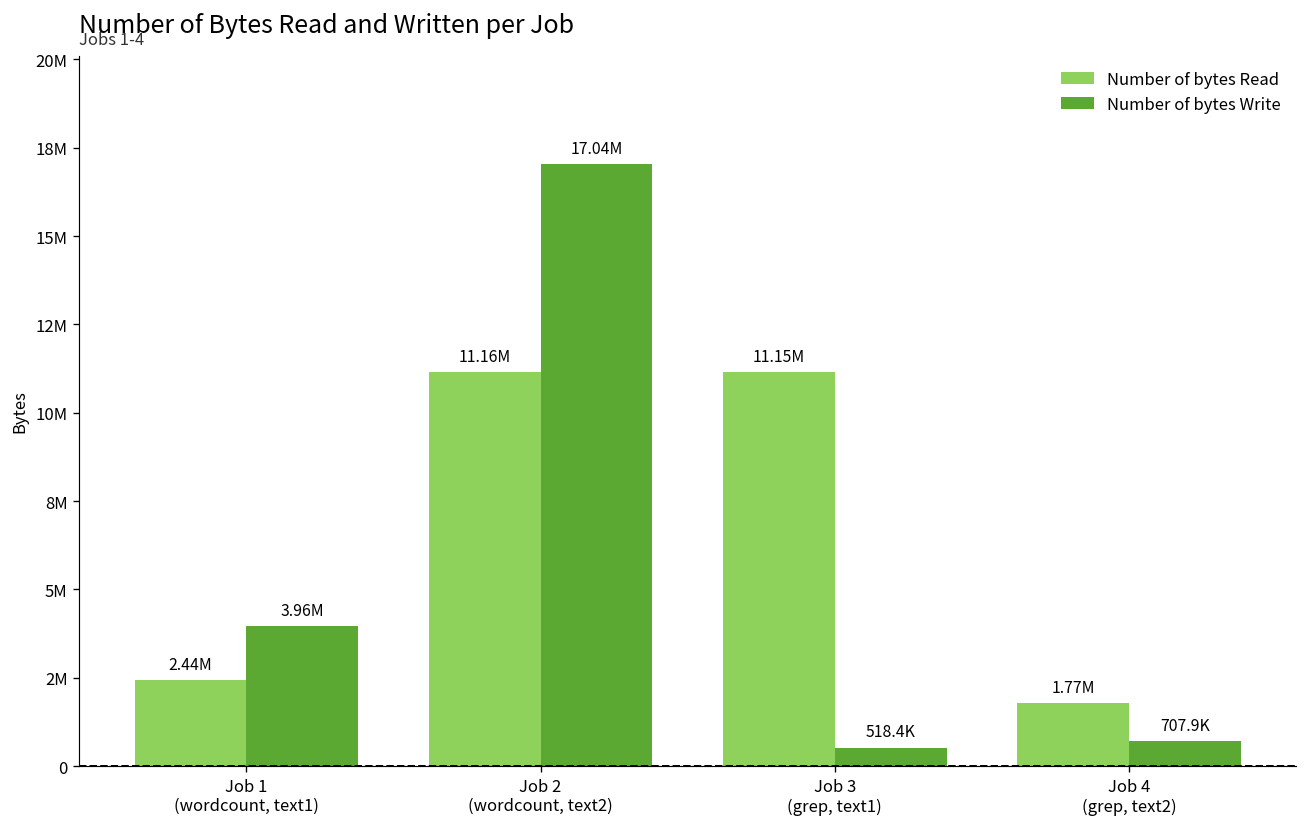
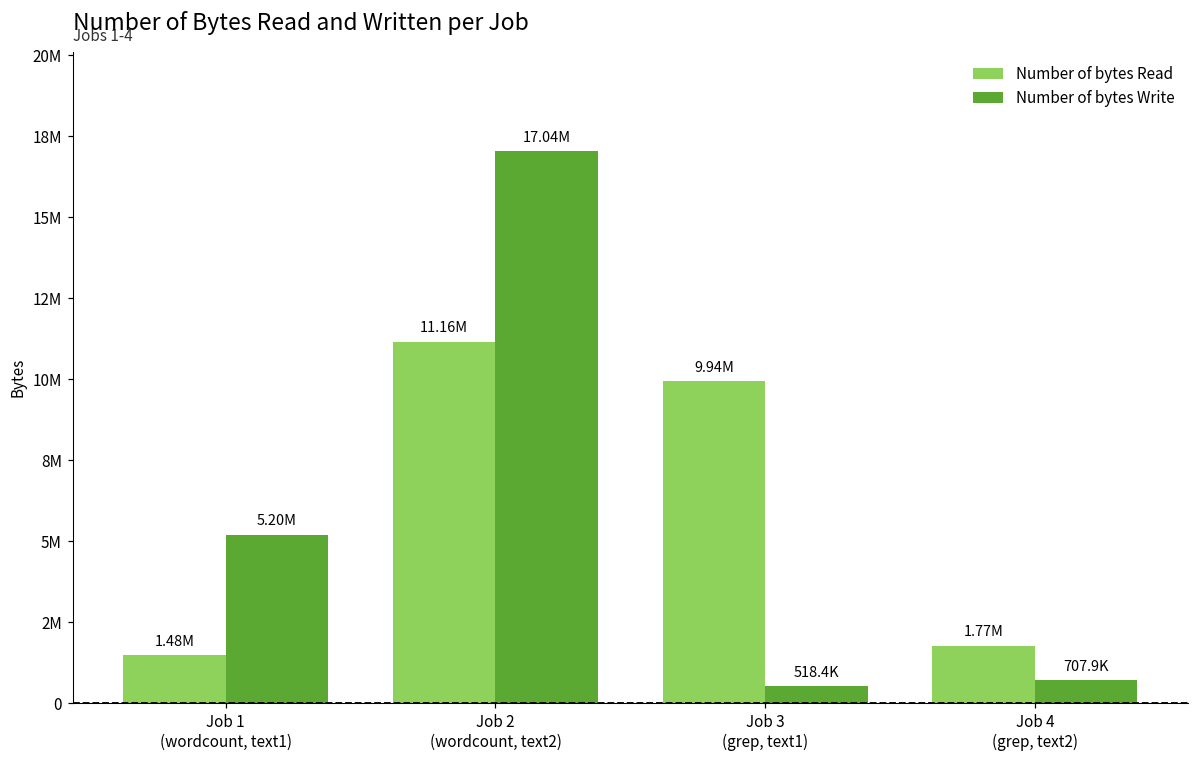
Number of bytes Read, Job 1 (wordcount, text1): 2.44M -> 1.48M
Number of bytes Write, Job 1 (wordcount, text1): 3.96M -> 5.20M
Number of bytes Read, Job 3 (grep, text1): 11.15M -> 9.94M
